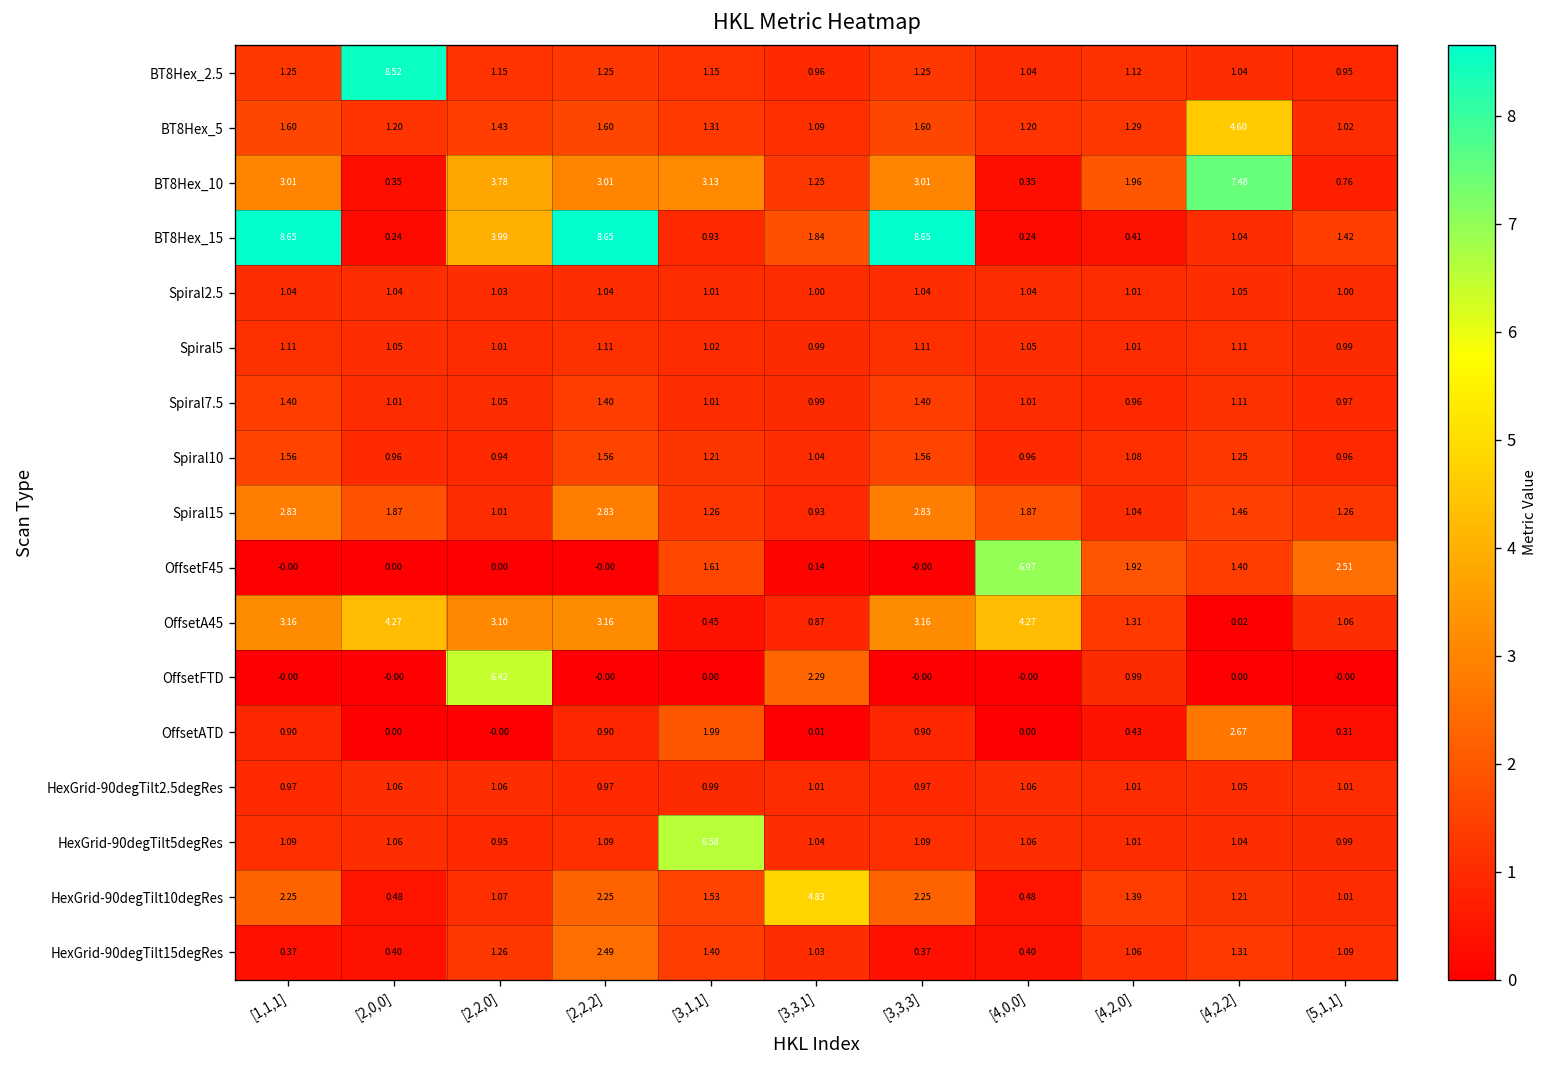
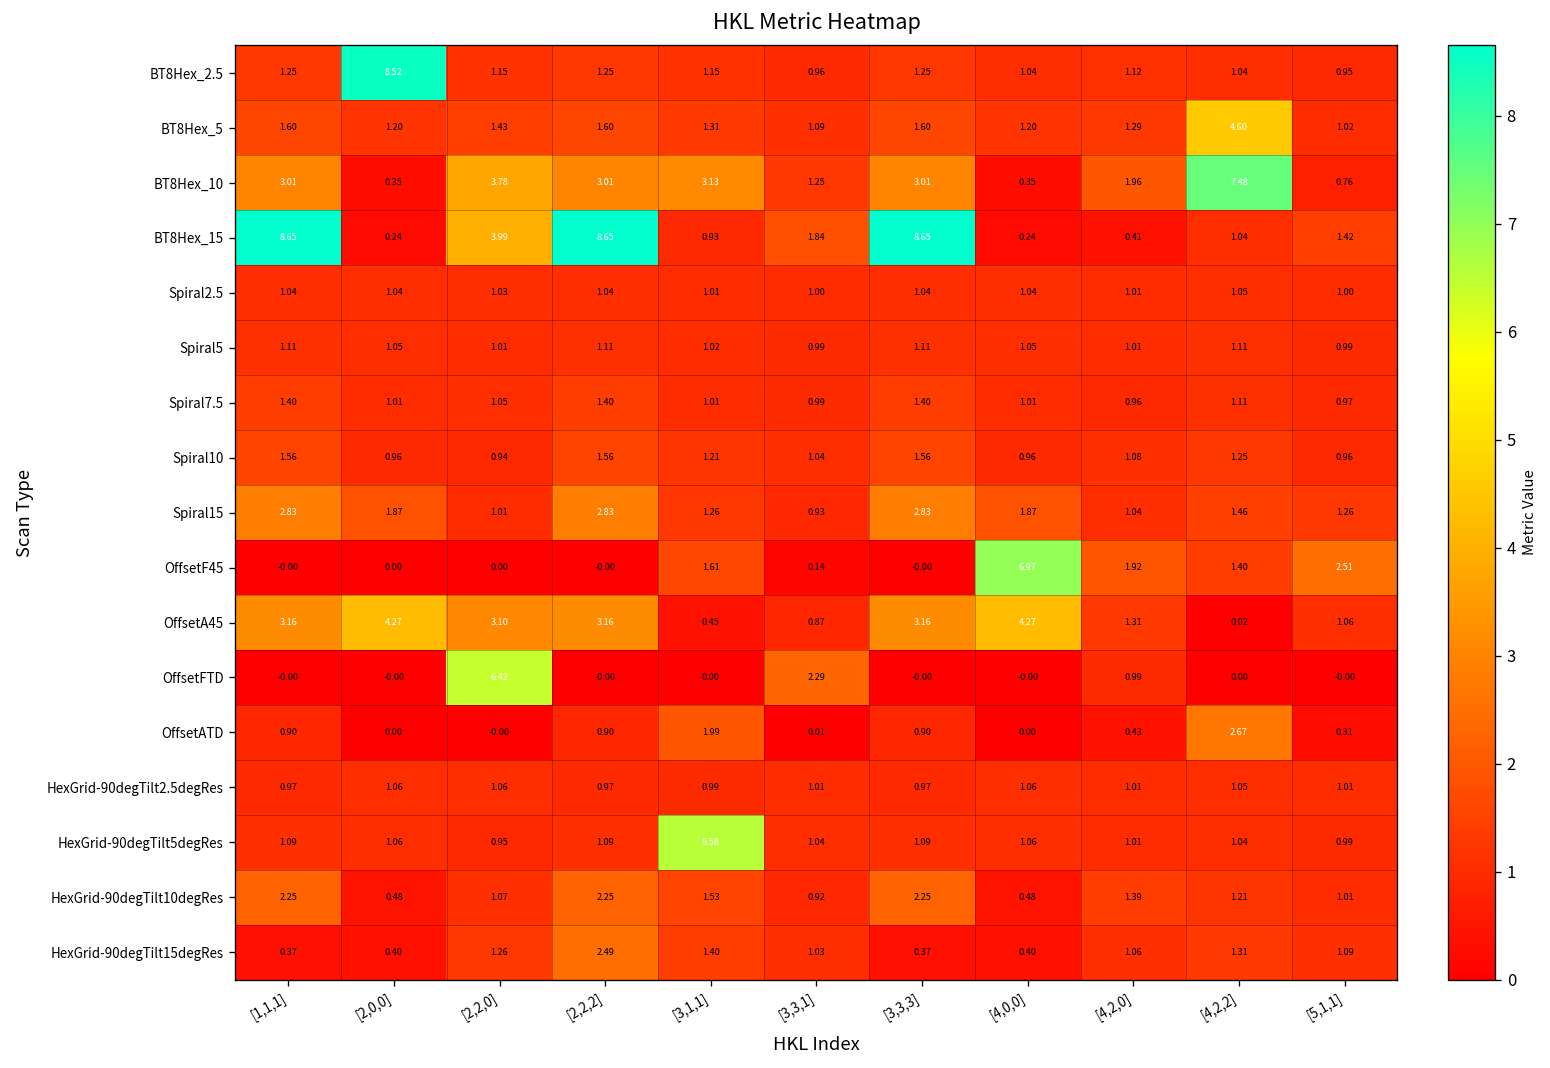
HexGrid-90degTilt10degRes, [3,3,1]: 4.83 -> 0.92
